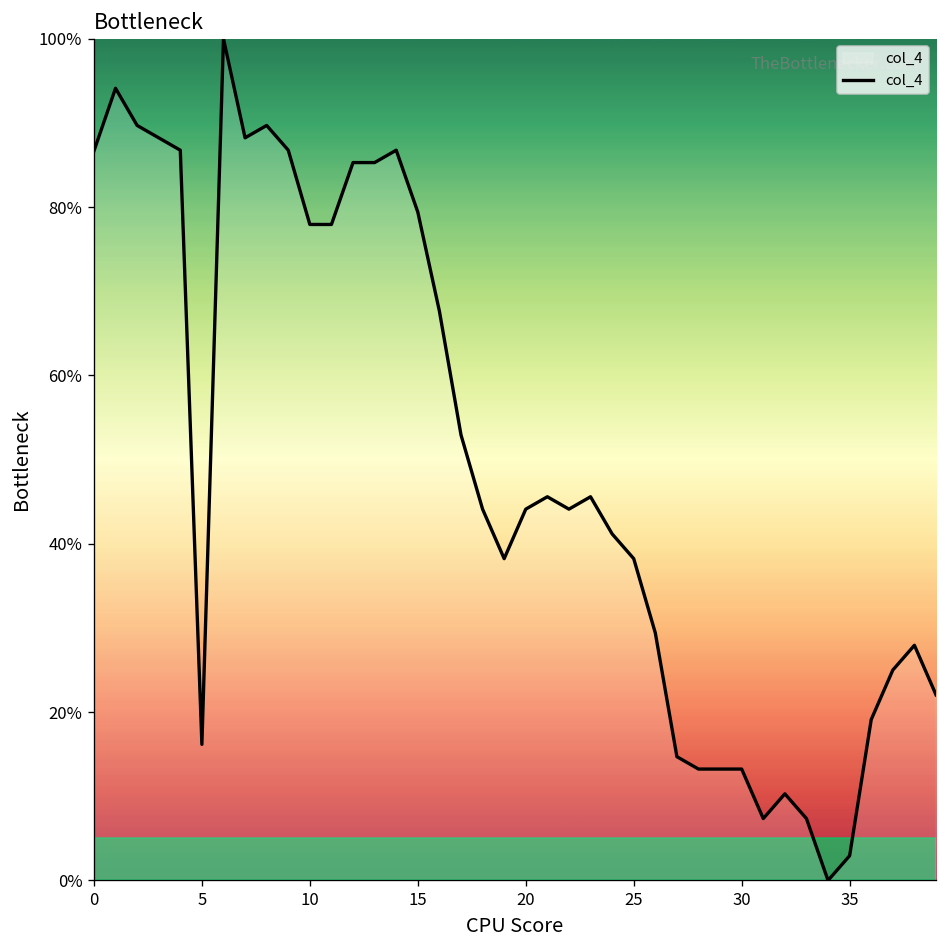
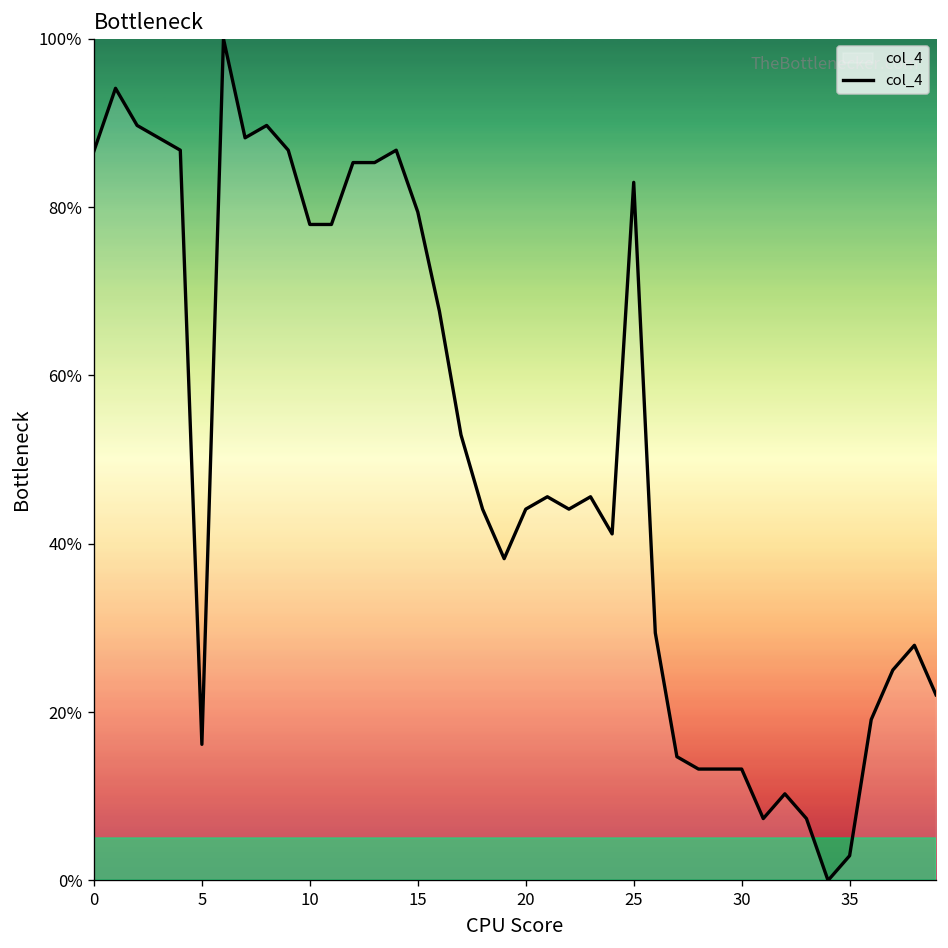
25: 38% -> 83%
